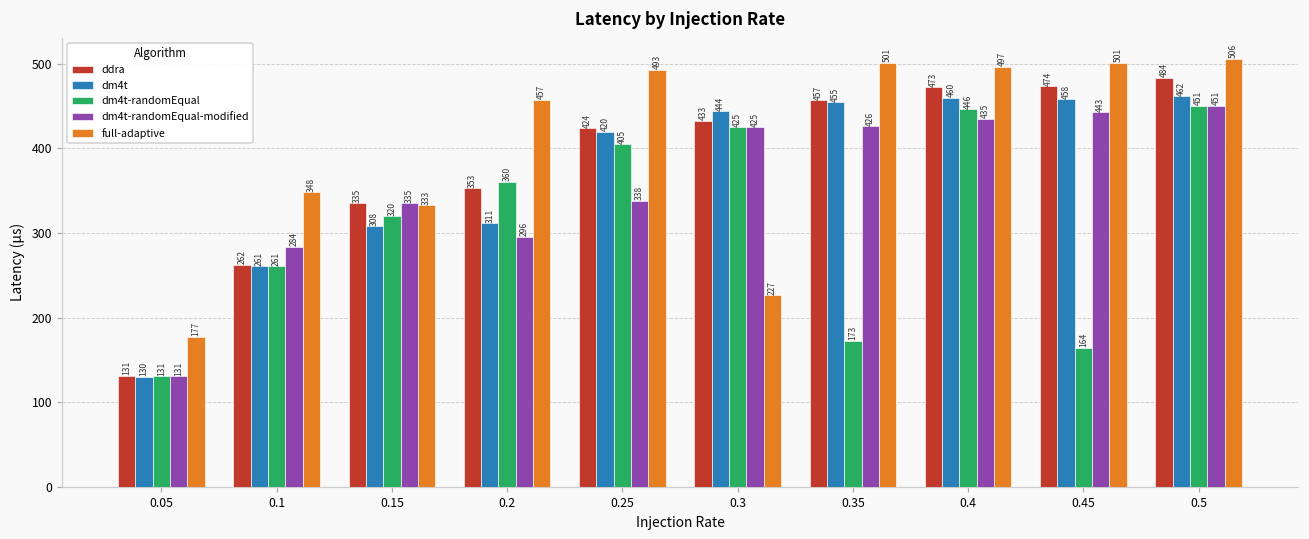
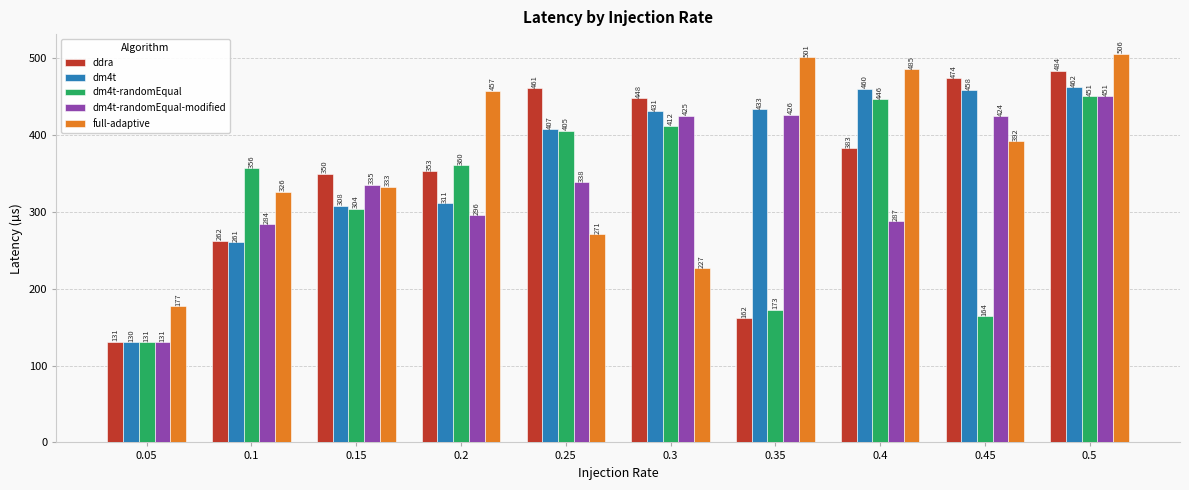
dm4t-randomEqual, 0.1: 261 -> 356
full-adaptive, 0.1: 348 -> 326
ddra, 0.15: 335 -> 350
dm4t-randomEqual, 0.15: 320 -> 304
ddra, 0.25: 424 -> 461
dm4t, 0.25: 420 -> 407
full-adaptive, 0.25: 493 -> 271
ddra, 0.3: 433 -> 448
dm4t, 0.3: 444 -> 431
dm4t-randomEqual, 0.3: 425 -> 412
ddra, 0.35: 457 -> 162
dm4t, 0.35: 455 -> 433
ddra, 0.4: 473 -> 383
dm4t-randomEqual-modified, 0.4: 435 -> 287
full-adaptive, 0.4: 497 -> 485
dm4t-randomEqual-modified, 0.45: 443 -> 424
full-adaptive, 0.45: 501 -> 392
